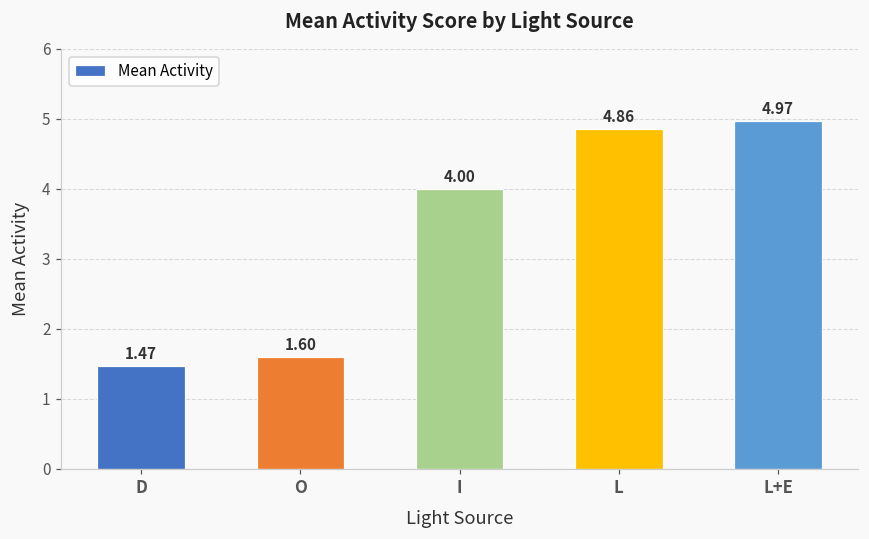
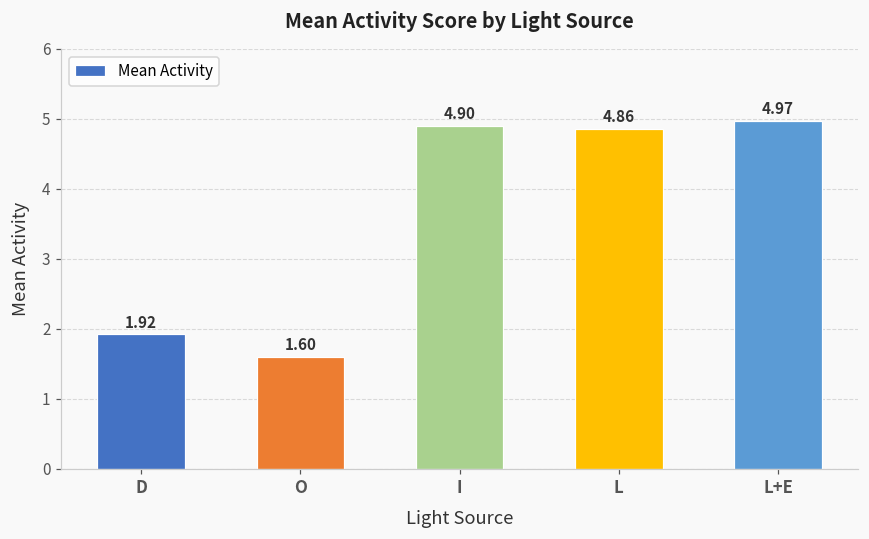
D: 1.47 -> 1.92
I: 4.00 -> 4.90
